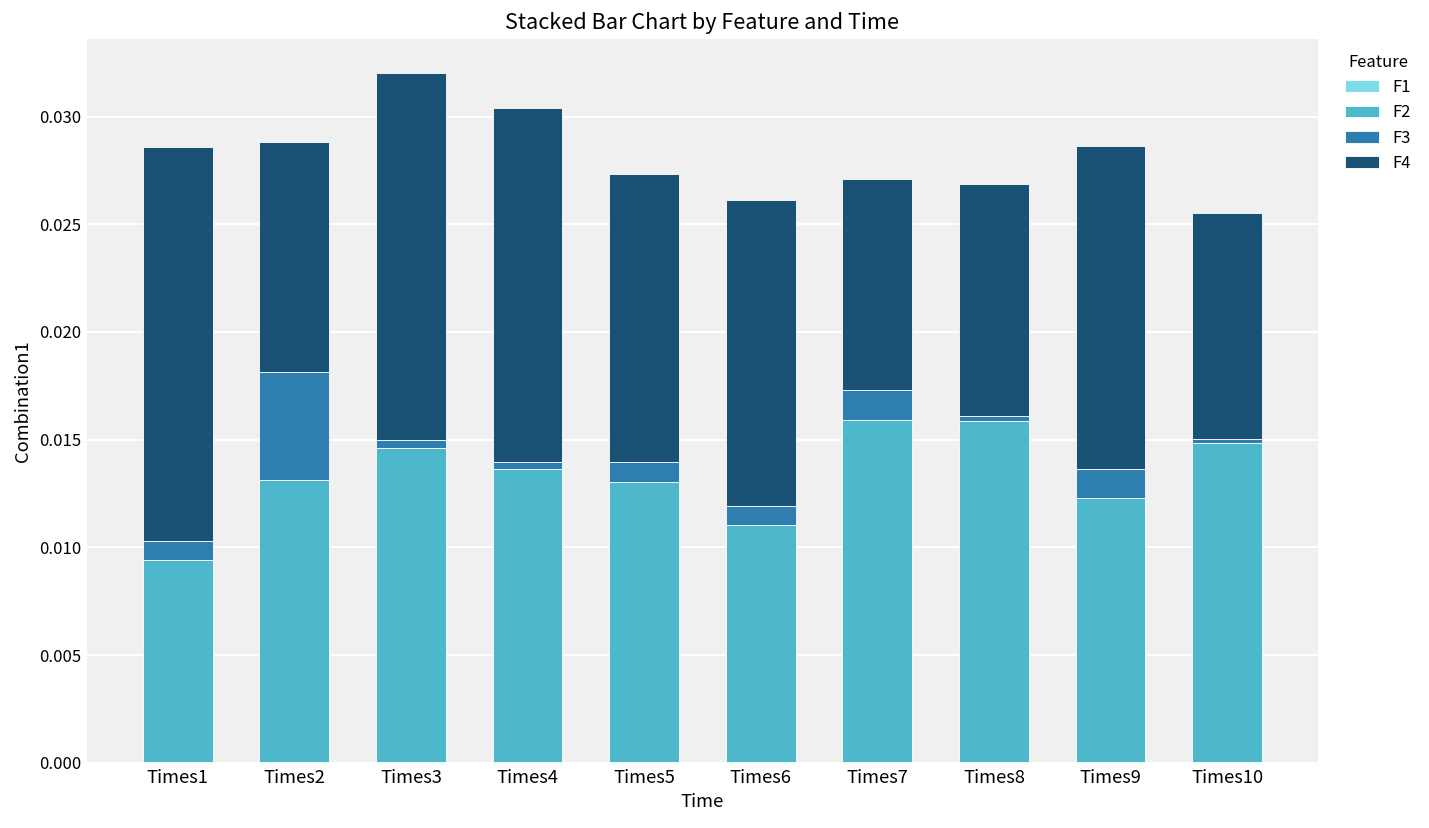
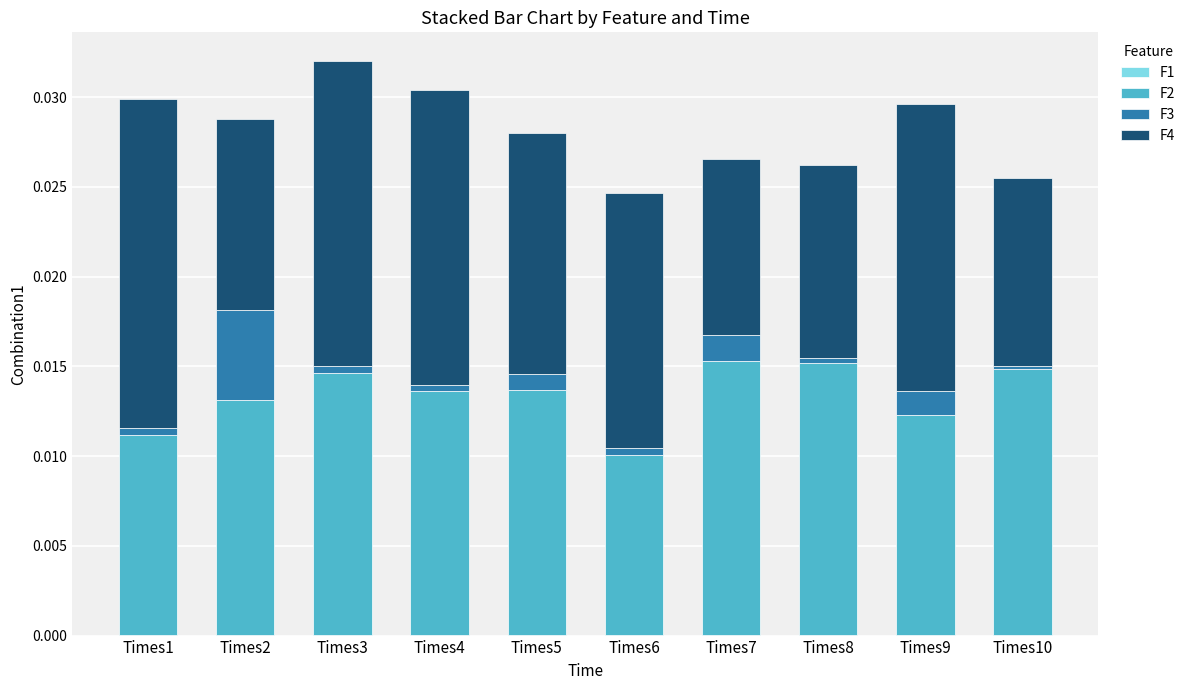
F2, Times1: 0.0094 -> 0.0111
F3, Times1: 0.0008 -> 0.0004
F2, Times5: 0.0130 -> 0.0136
F2, Times6: 0.0110 -> 0.0100
F3, Times6: 0.0009 -> 0.0004
F2, Times7: 0.0158 -> 0.0153
F2, Times8: 0.0158 -> 0.0152
F4, Times9: 0.0150 -> 0.0160
